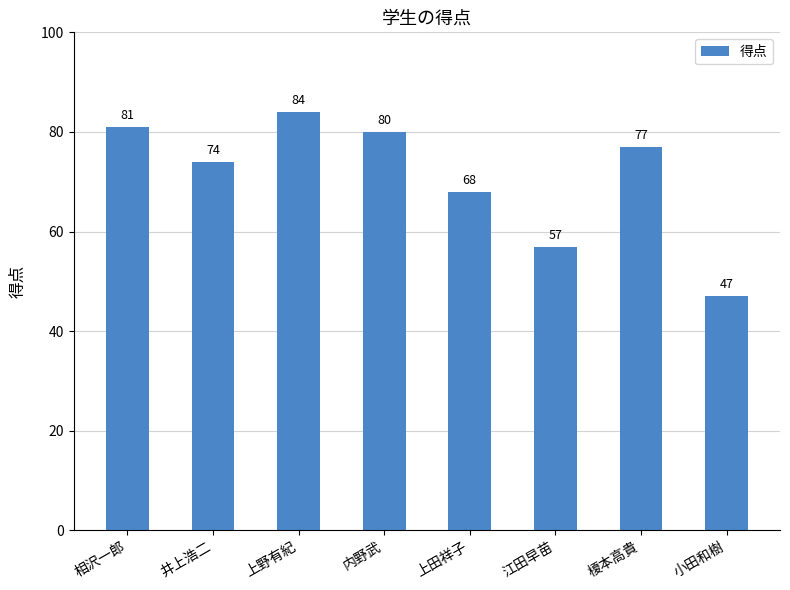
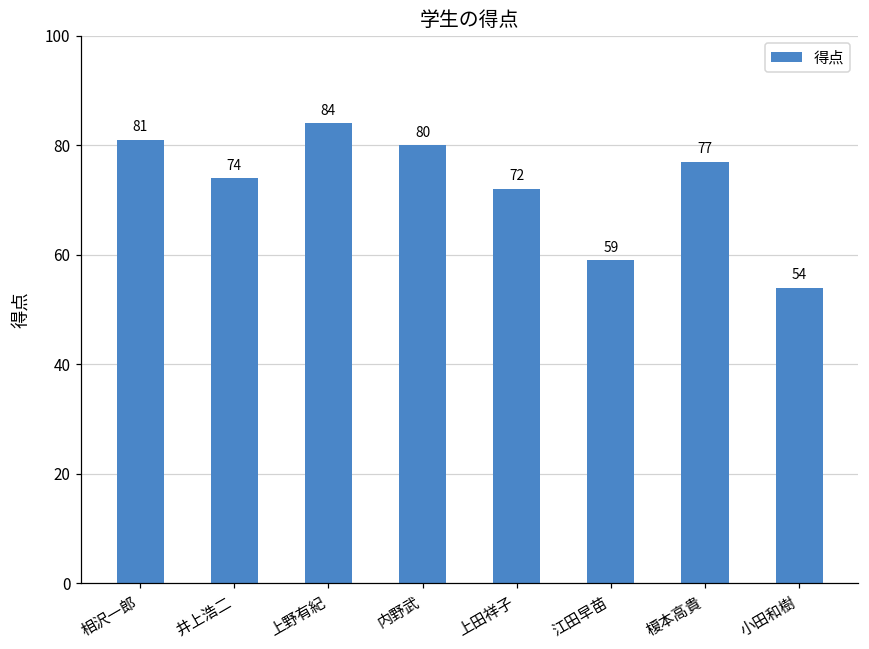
上田祥子: 68 -> 72
江田早苗: 57 -> 59
小田和樹: 47 -> 54
